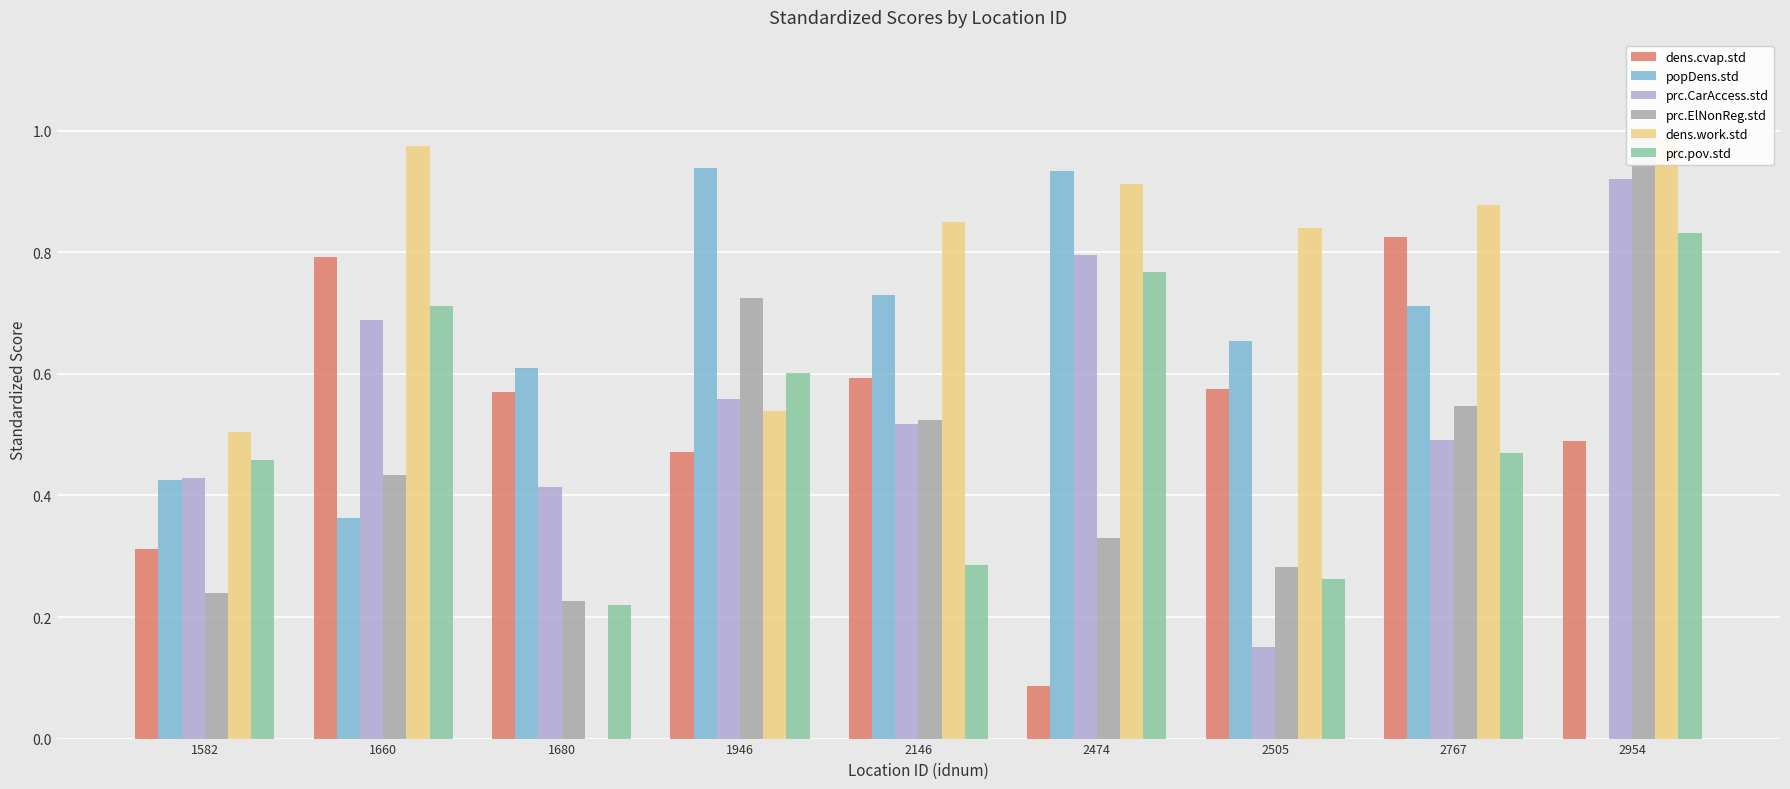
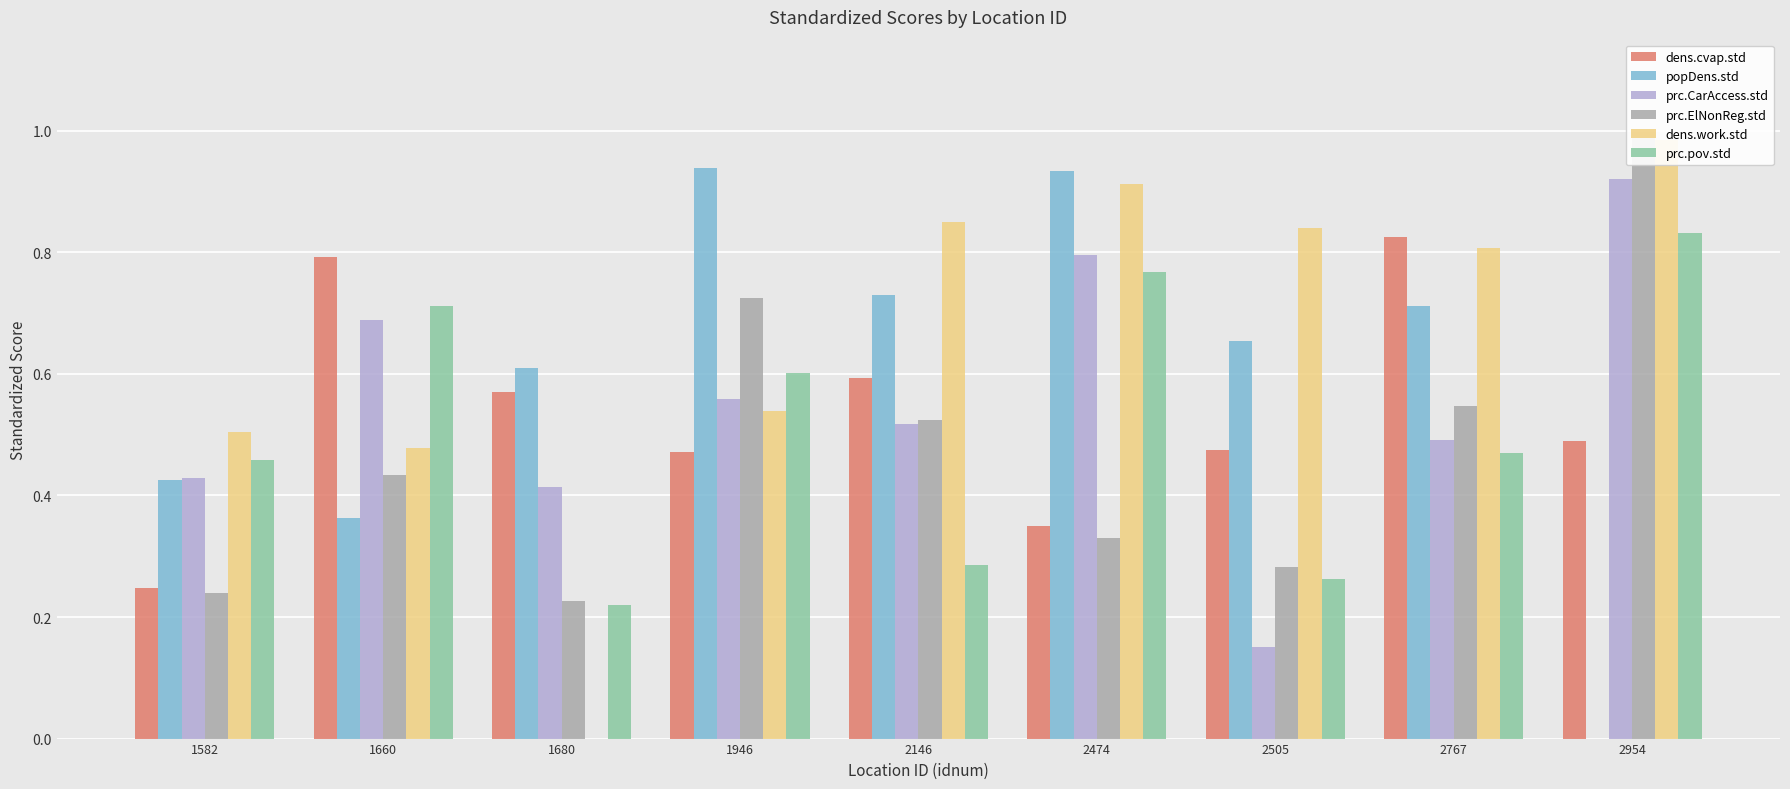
dens.cvap.std, 1582: 0.31 -> 0.25
dens.work.std, 1660: 0.97 -> 0.48
dens.cvap.std, 2474: 0.09 -> 0.35
dens.cvap.std, 2505: 0.57 -> 0.48
dens.work.std, 2767: 0.88 -> 0.81
